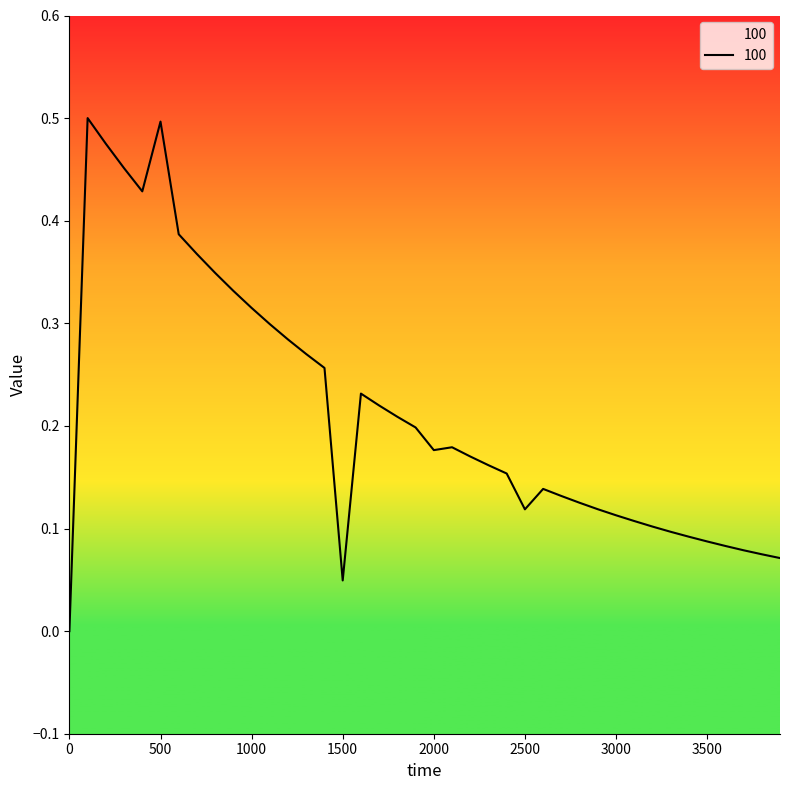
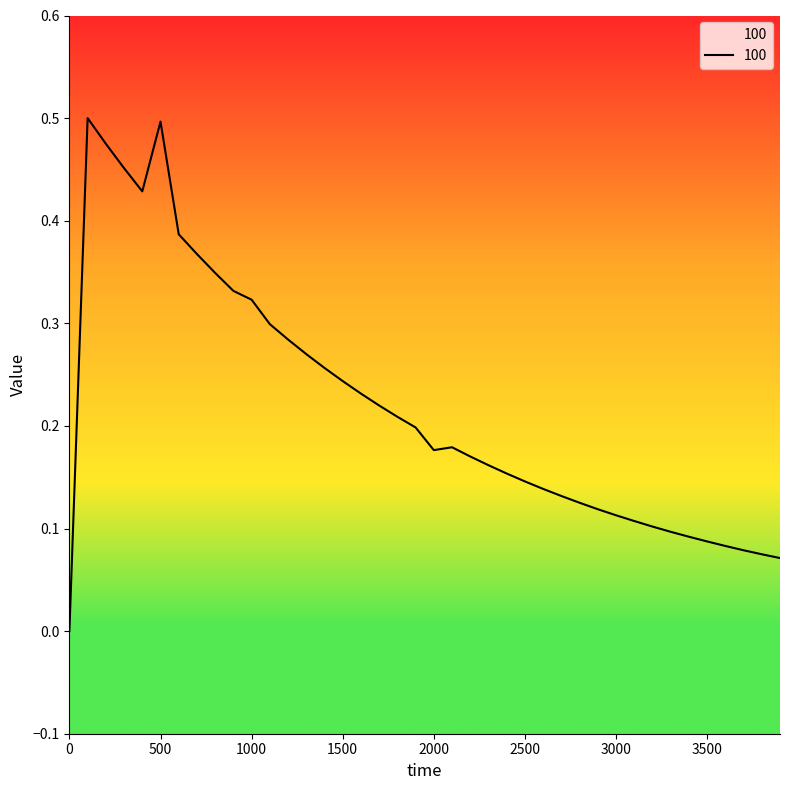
1000: 0.315 -> 0.323
1500: 0.049 -> 0.244
2500: 0.119 -> 0.146
